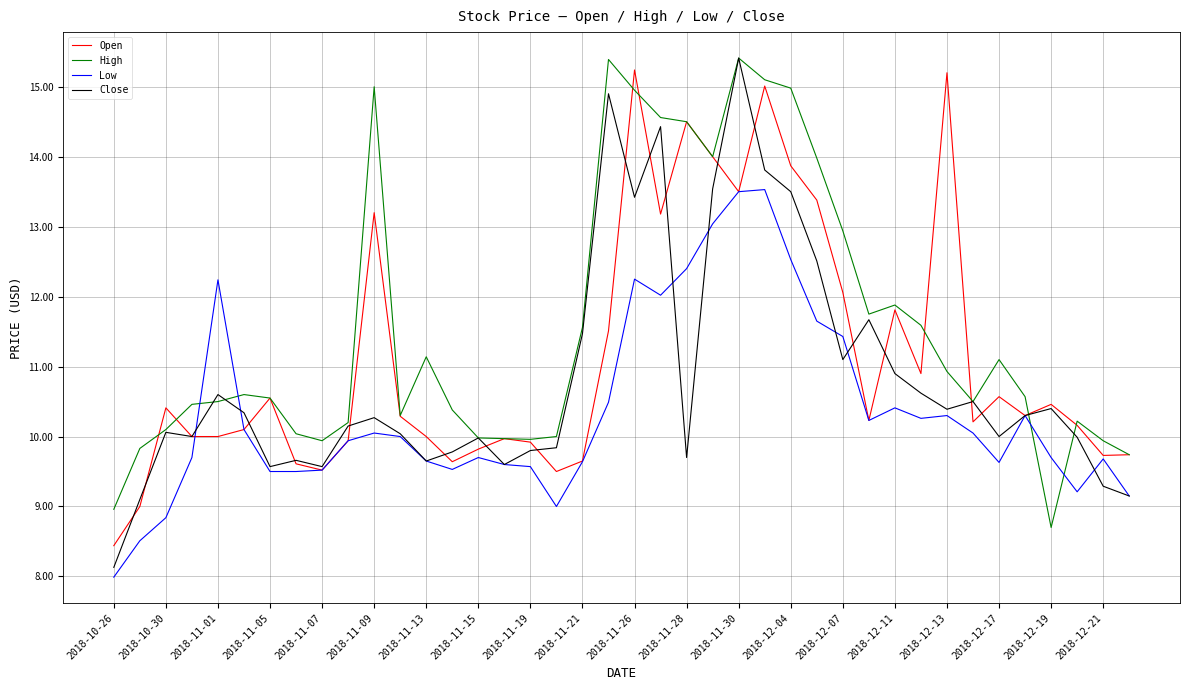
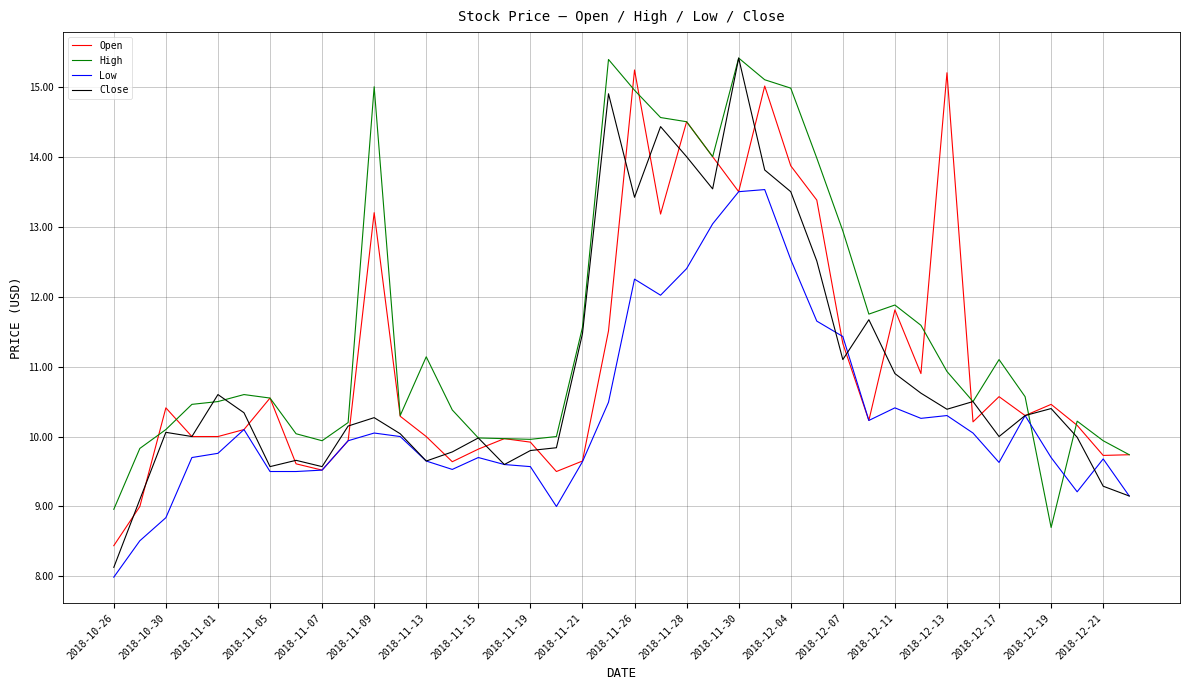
Low, 2018-11-01: 12.2 -> 9.8
Close, 2018-11-28: 9.7 -> 14.0
Open, 2018-12-07: 12.1 -> 11.3
